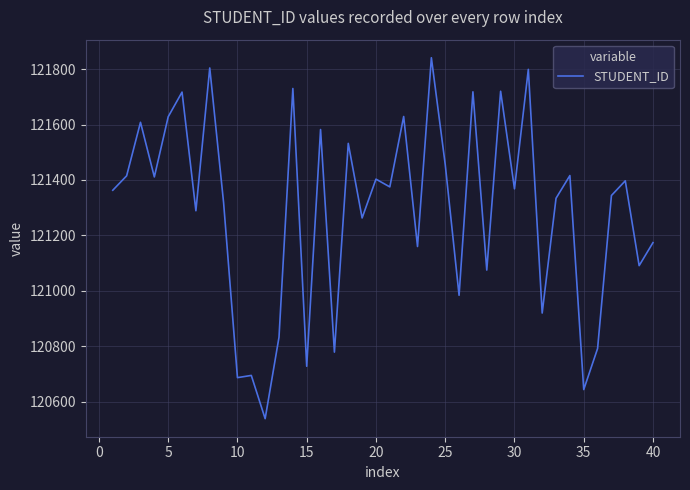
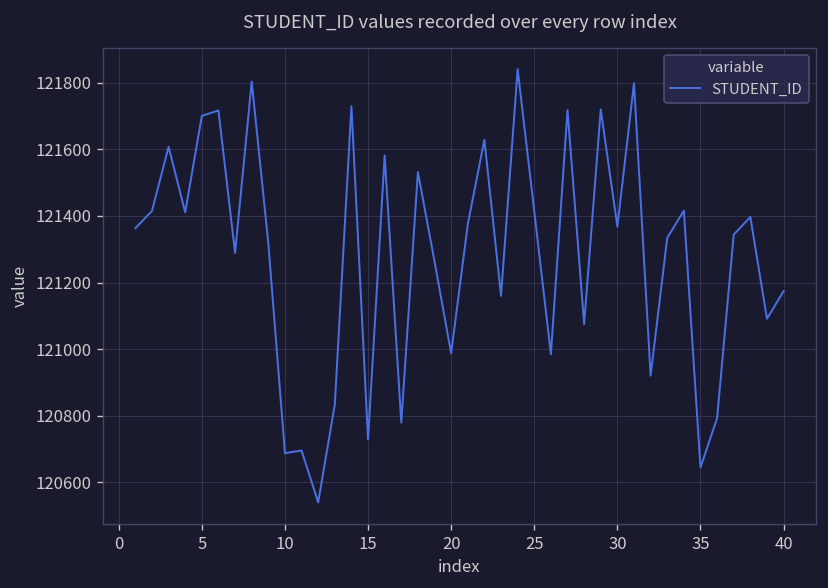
5: 121630 -> 121700
20: 121400 -> 120990
25: 121460 -> 121410
